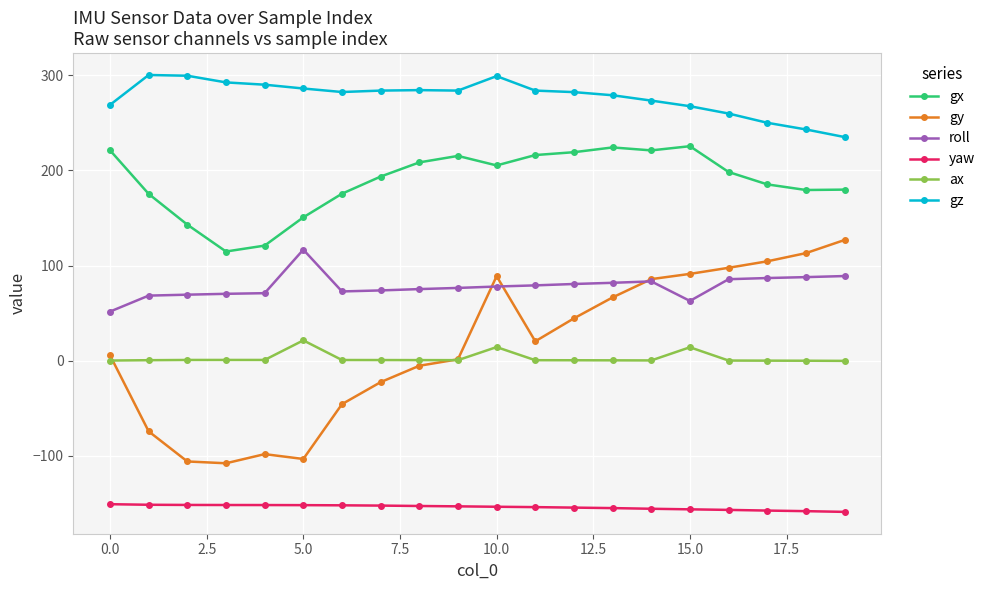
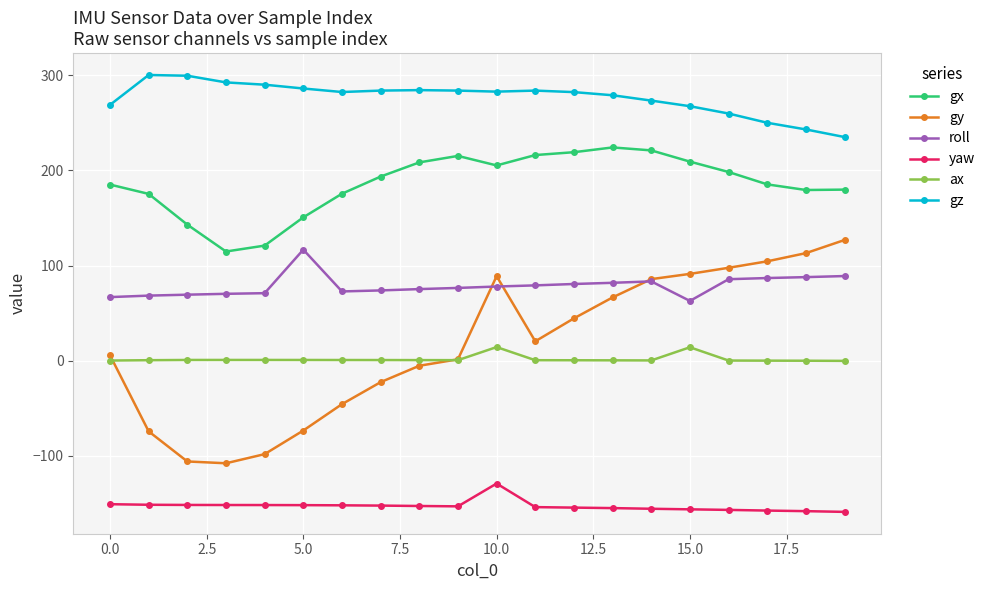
gx, 0.0: 220 -> 190
roll, 0.0: 50 -> 70
gy, 5.0: -100 -> -70
ax, 5.0: 20 -> 0
yaw, 10.0: -150 -> -130
gz, 10.0: 300 -> 280
gx, 15.0: 230 -> 210
